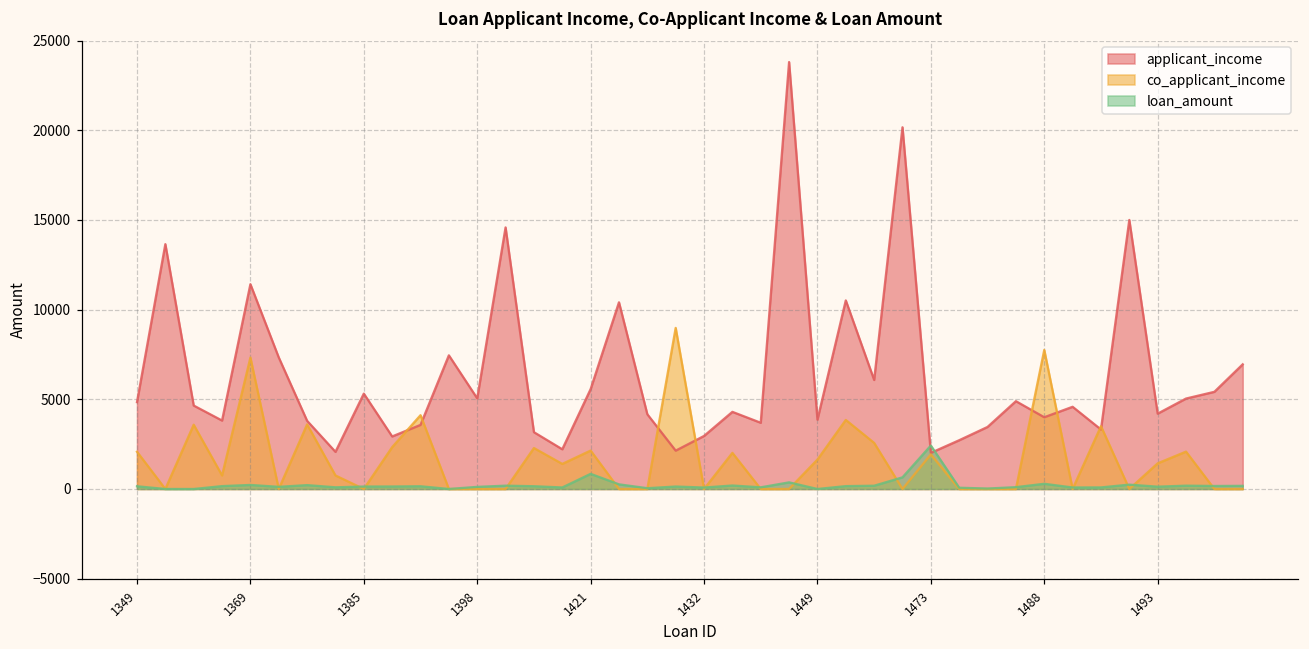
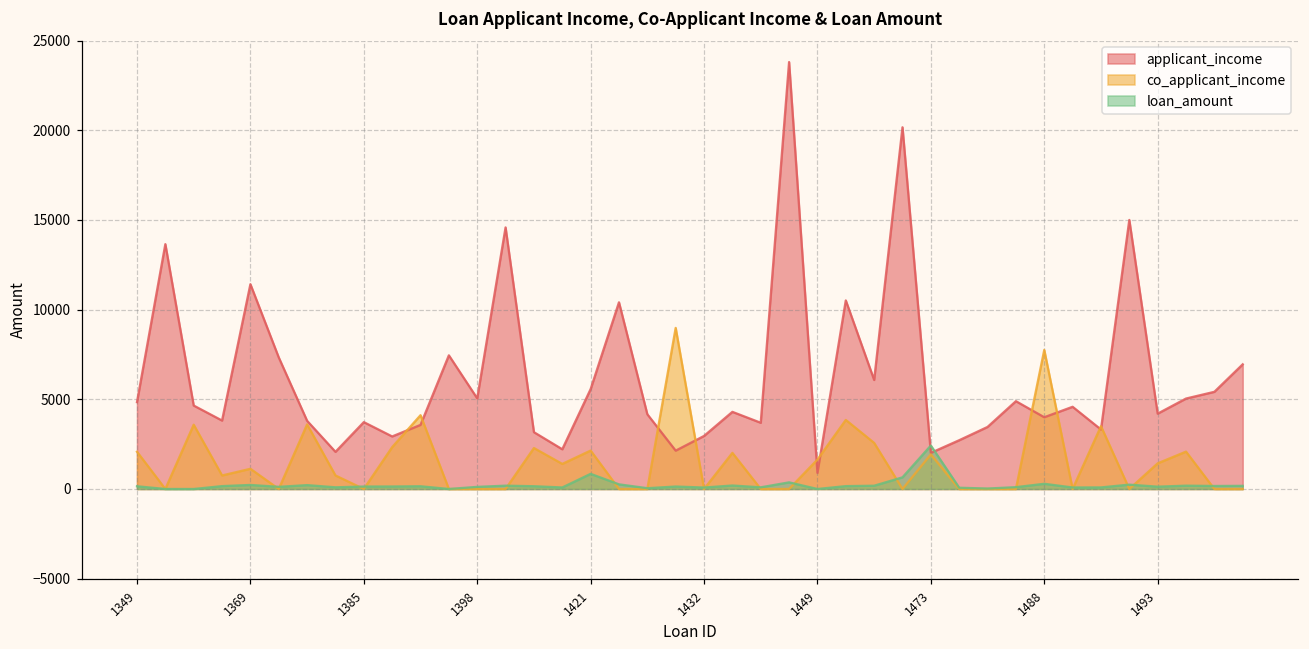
co_applicant_income, 1369: 7300 -> 1100
applicant_income, 1385: 5300 -> 3700
applicant_income, 1449: 3900 -> 900
